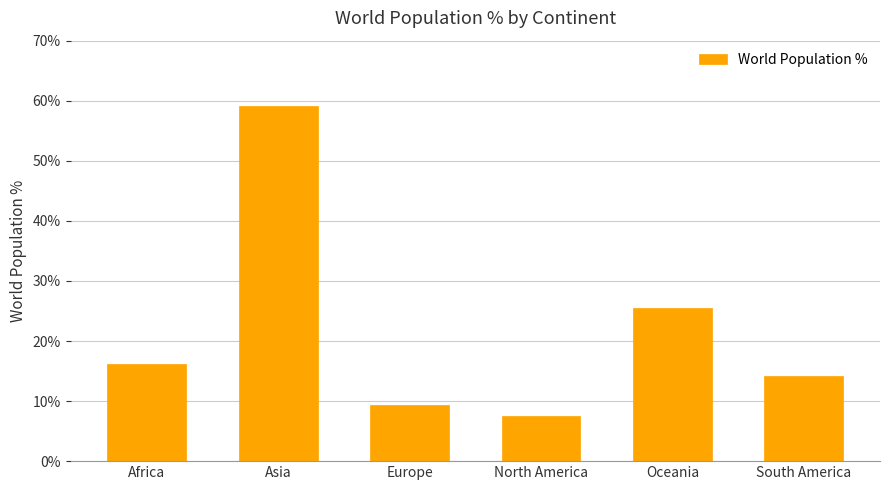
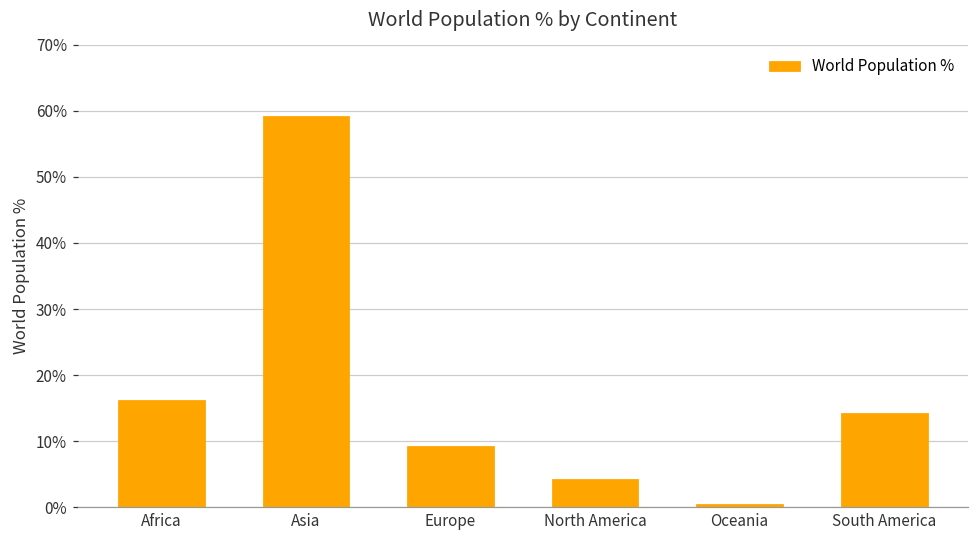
North America: 8% -> 4%
Oceania: 26% -> 1%
